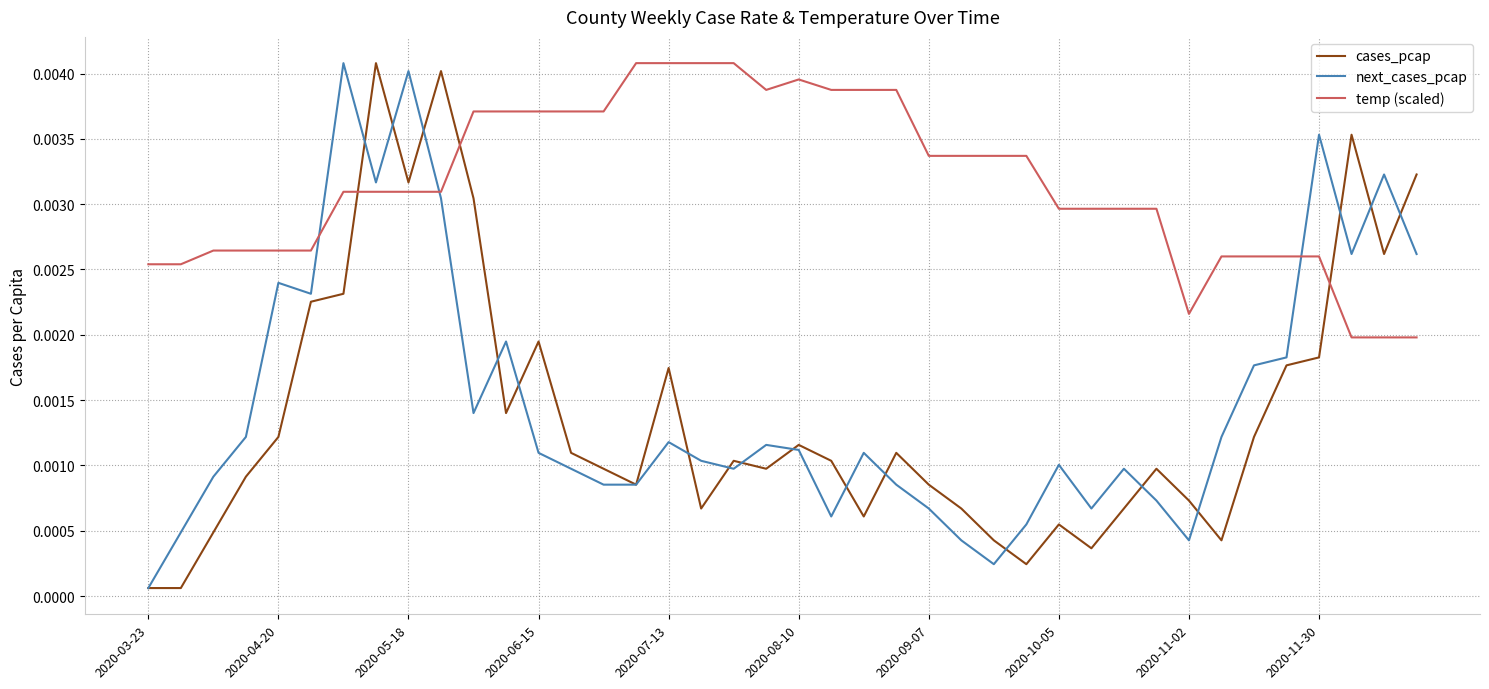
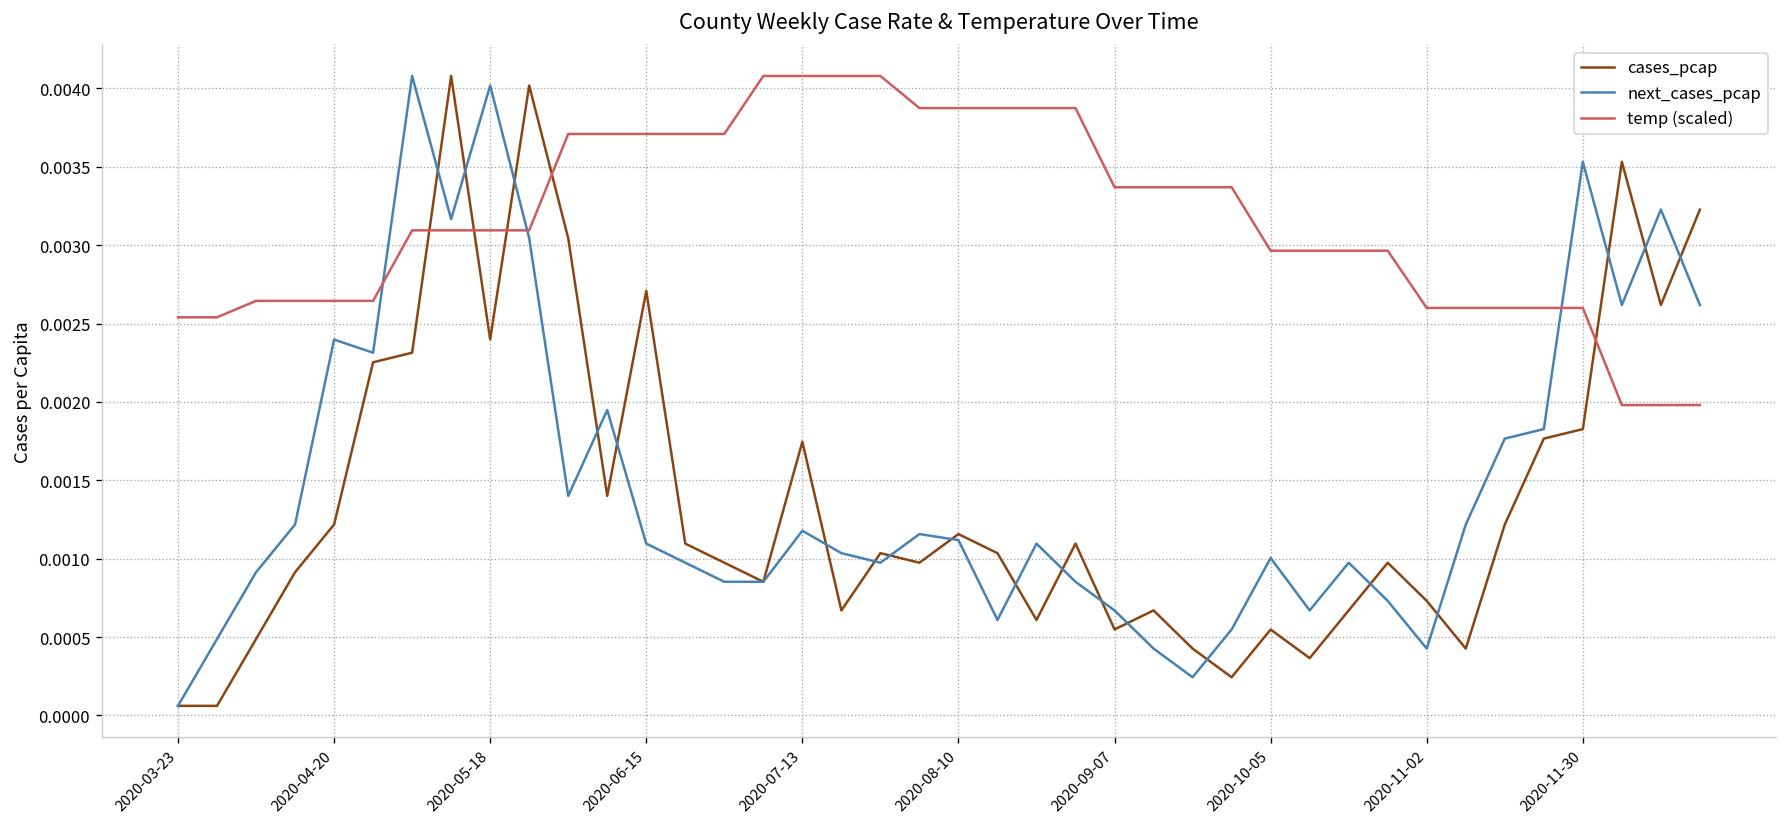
cases_pcap, 2020-05-18: 0.00317 -> 0.00240
cases_pcap, 2020-06-15: 0.00195 -> 0.00271
temp (scaled), 2020-08-10: 0.00395 -> 0.00387
cases_pcap, 2020-09-07: 0.00085 -> 0.00055
temp (scaled), 2020-11-02: 0.00216 -> 0.00260
